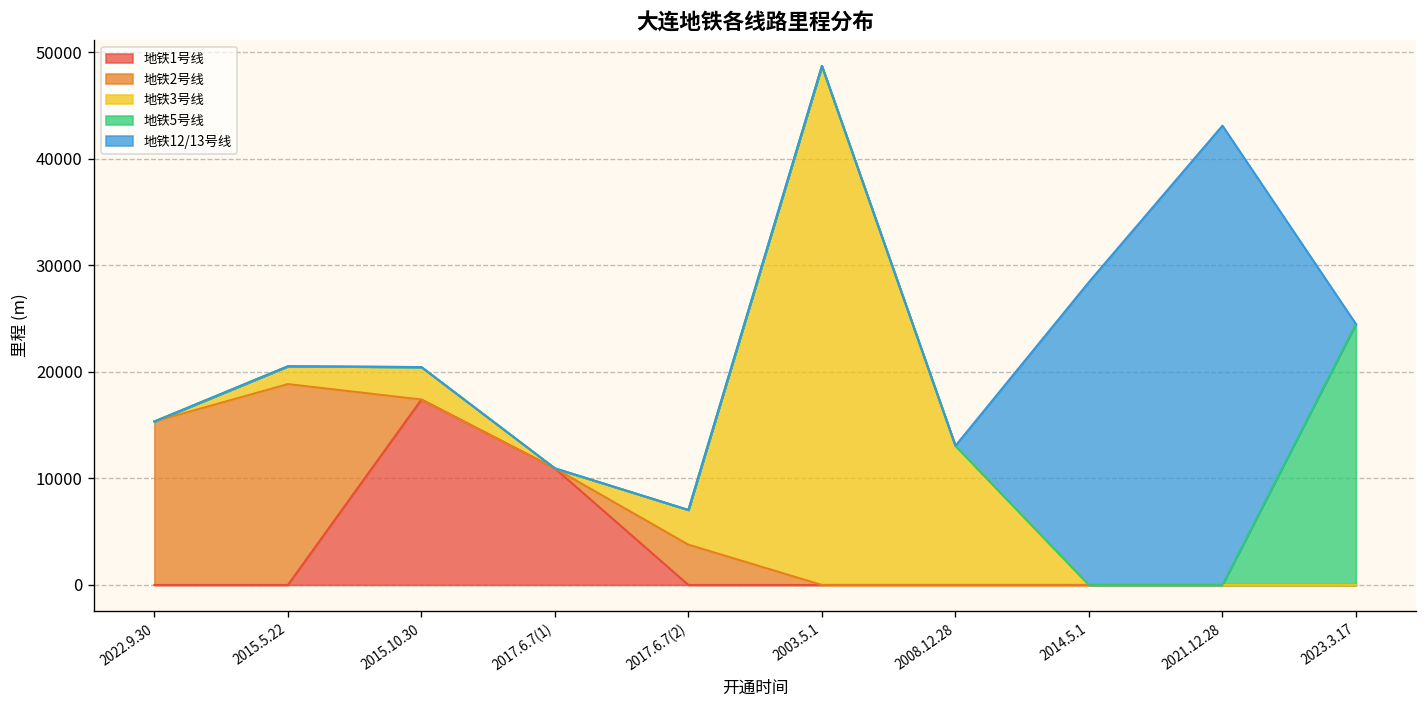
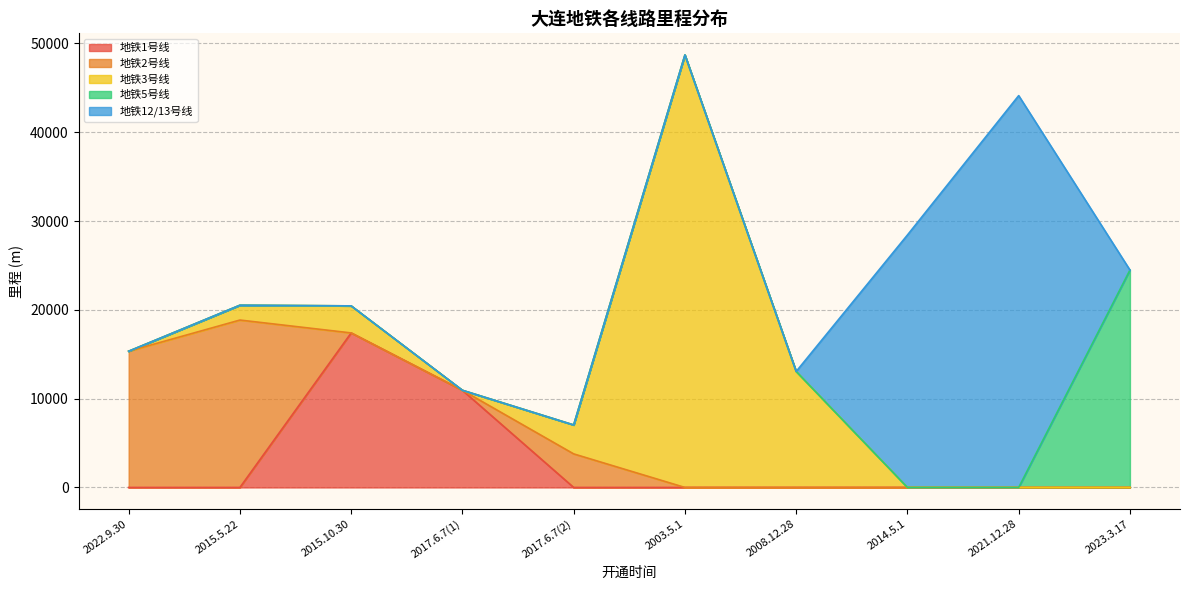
地铁12/13号线, 2021.12.28: 43000 -> 44000
